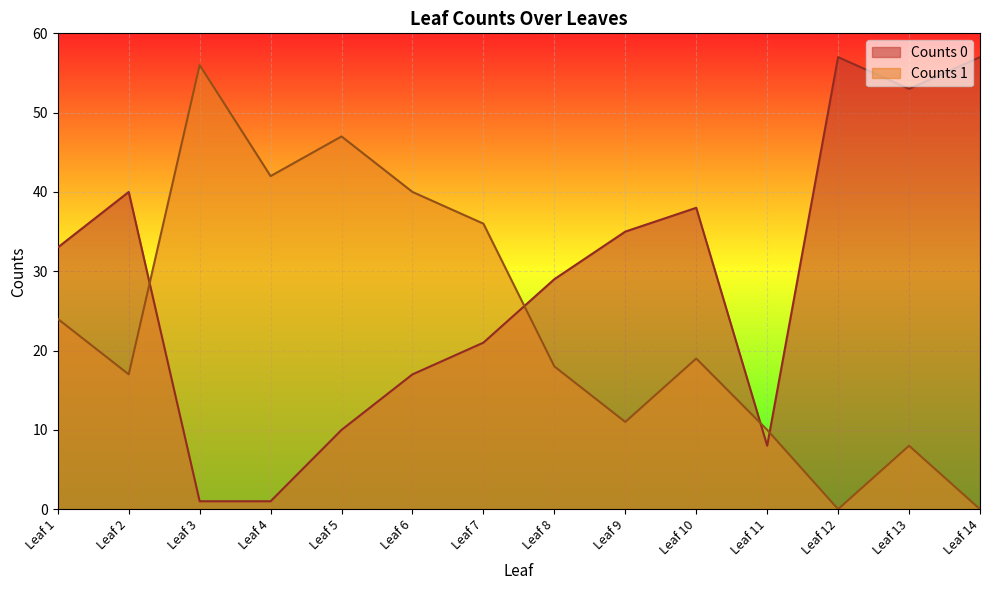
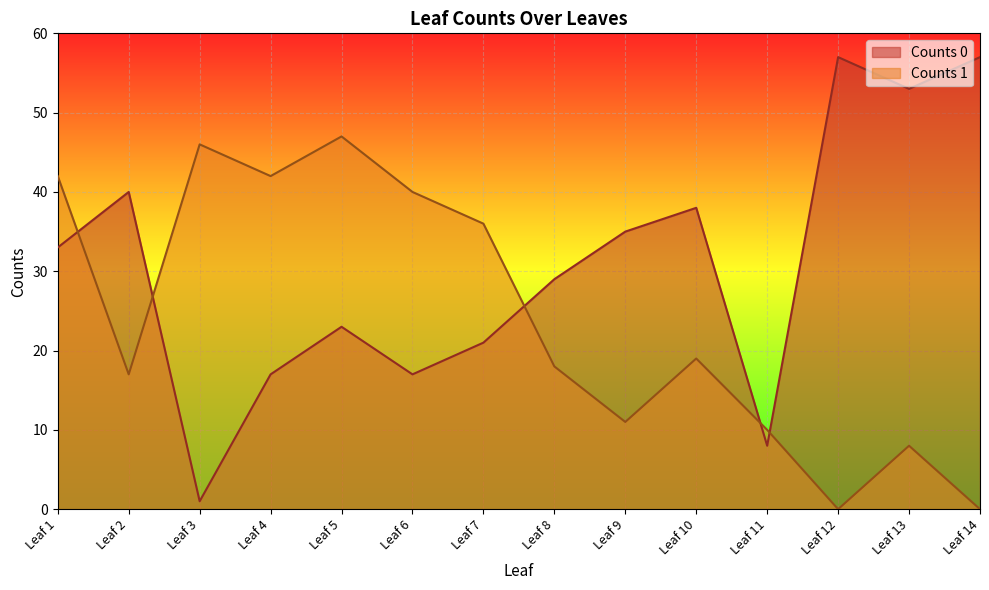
Counts 1, Leaf 1: 24 -> 42
Counts 1, Leaf 3: 56 -> 46
Counts 0, Leaf 4: 1 -> 17
Counts 0, Leaf 5: 10 -> 23
